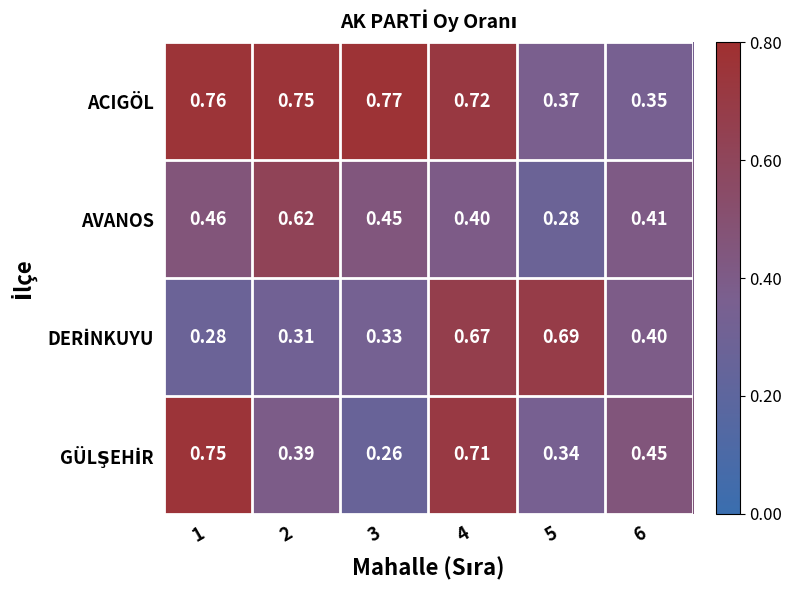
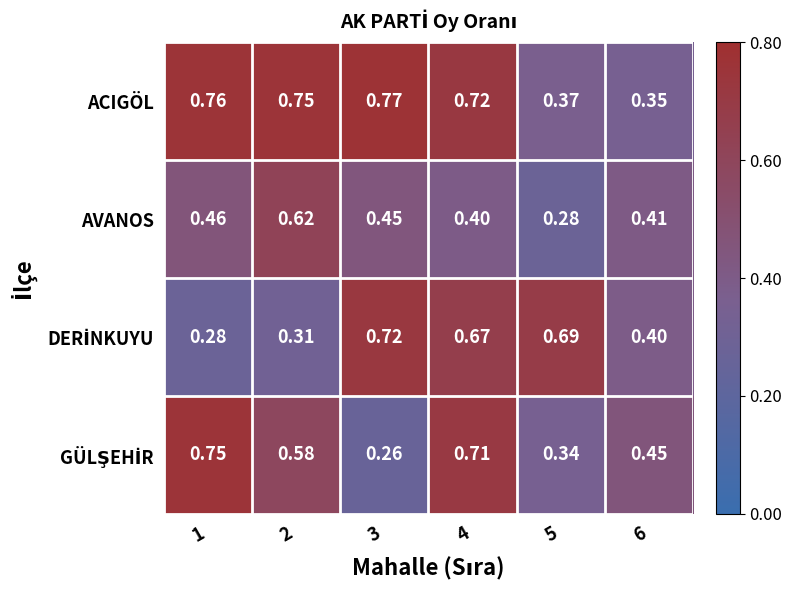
DERİNKUYU, 3: 0.33 -> 0.72
GÜLŞEHİR, 2: 0.39 -> 0.58
